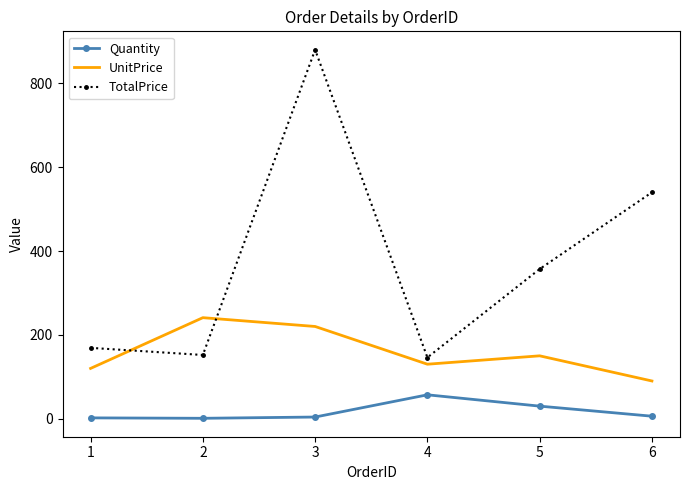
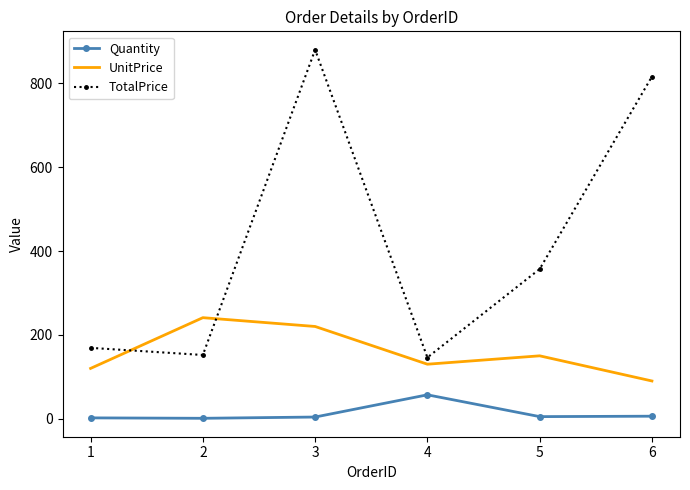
Quantity, 5: 30 -> 10
TotalPrice, 6: 540 -> 820
